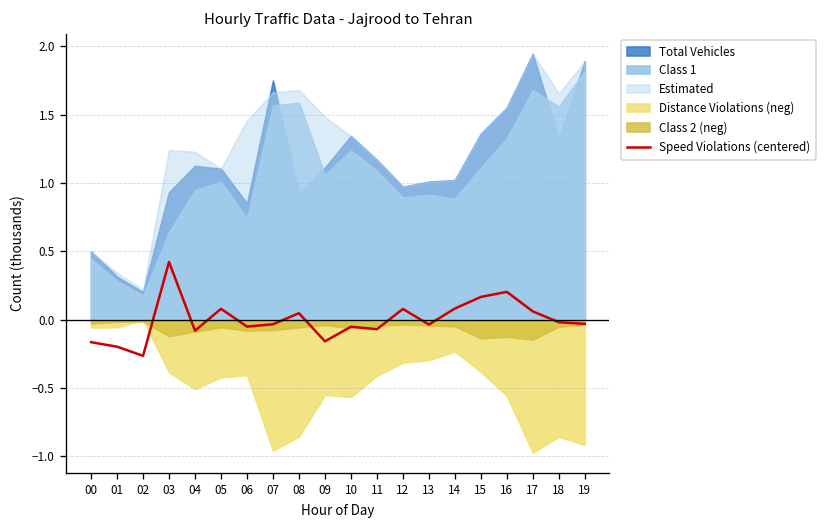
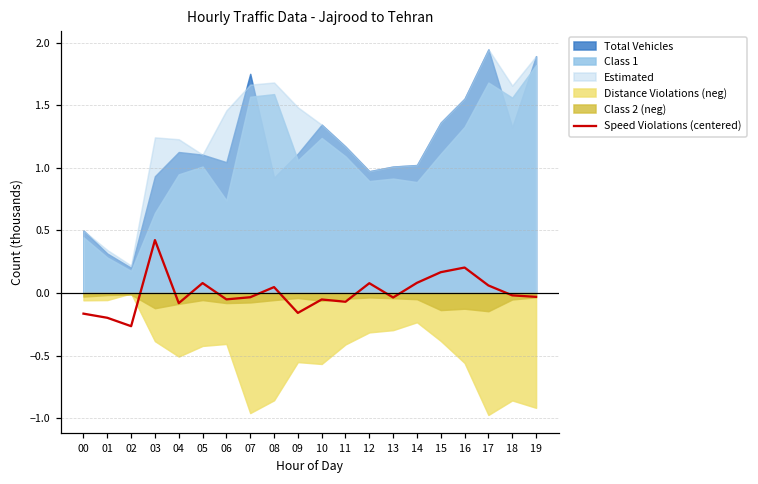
Total Vehicles, 06: 0.85 -> 1.05
